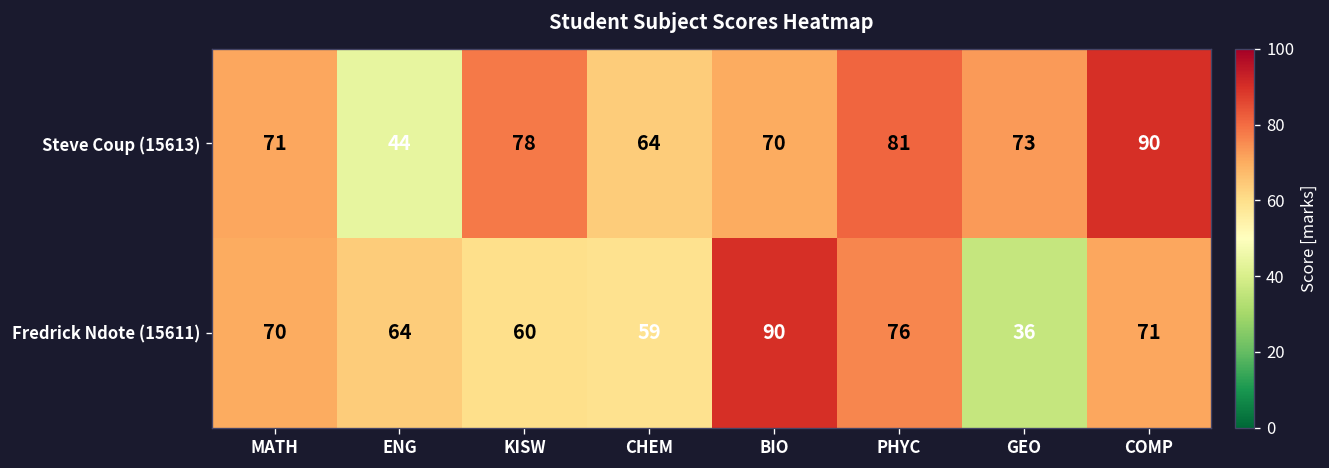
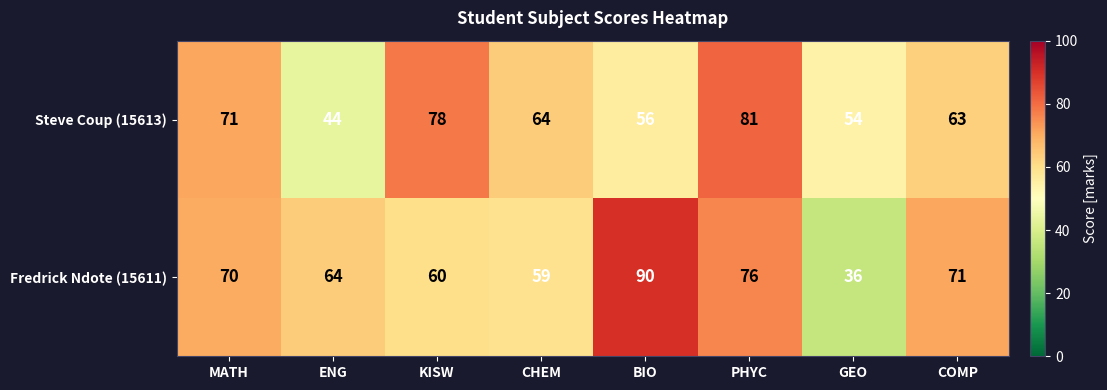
Steve Coup (15613), BIO: 70 -> 56
Steve Coup (15613), GEO: 73 -> 54
Steve Coup (15613), COMP: 90 -> 63
